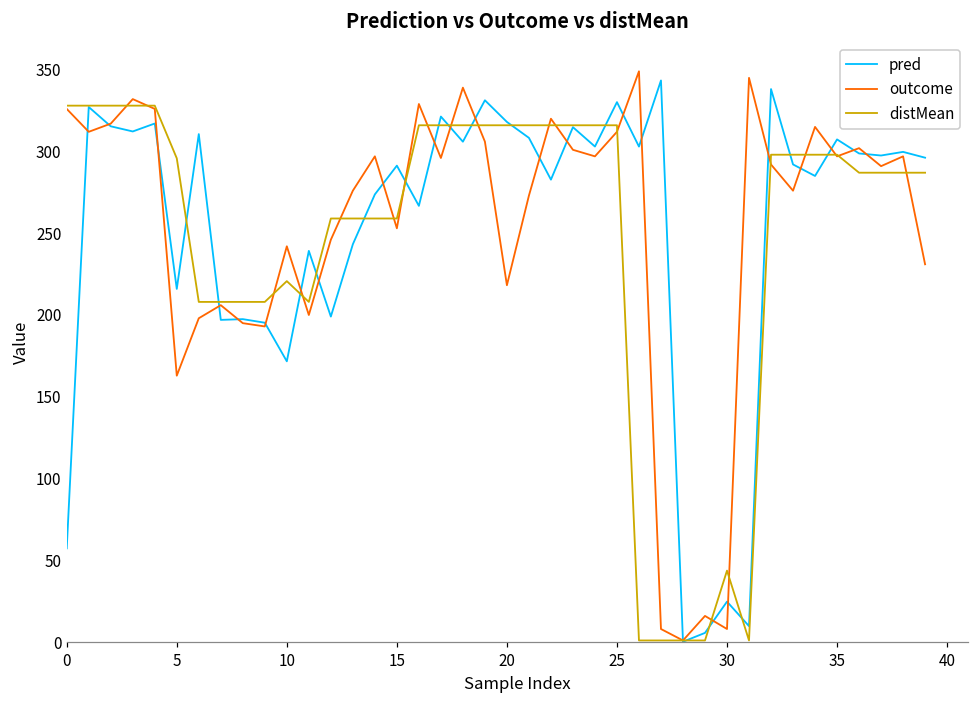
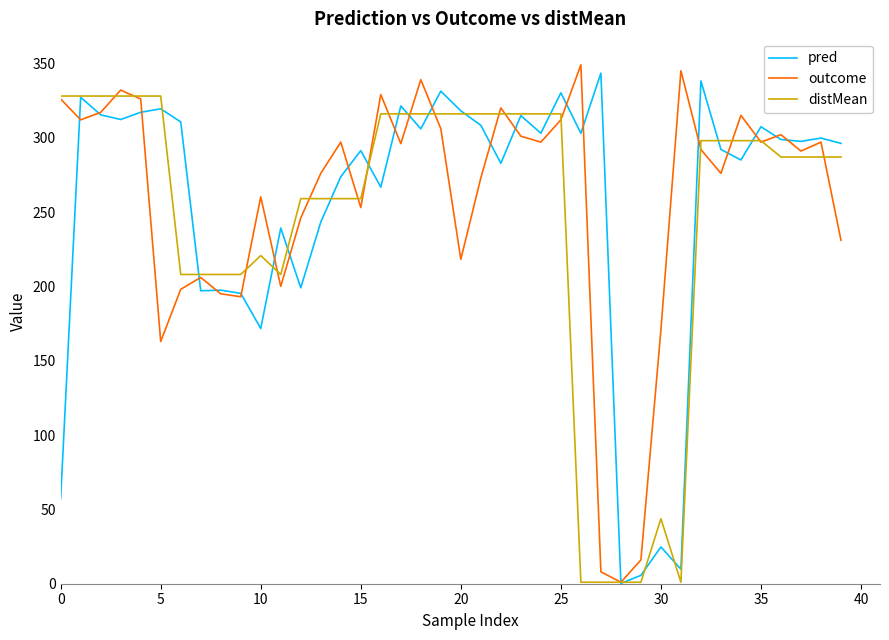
pred, 5: 216 -> 319
distMean, 5: 296 -> 328
outcome, 10: 242 -> 260
outcome, 30: 8 -> 171
